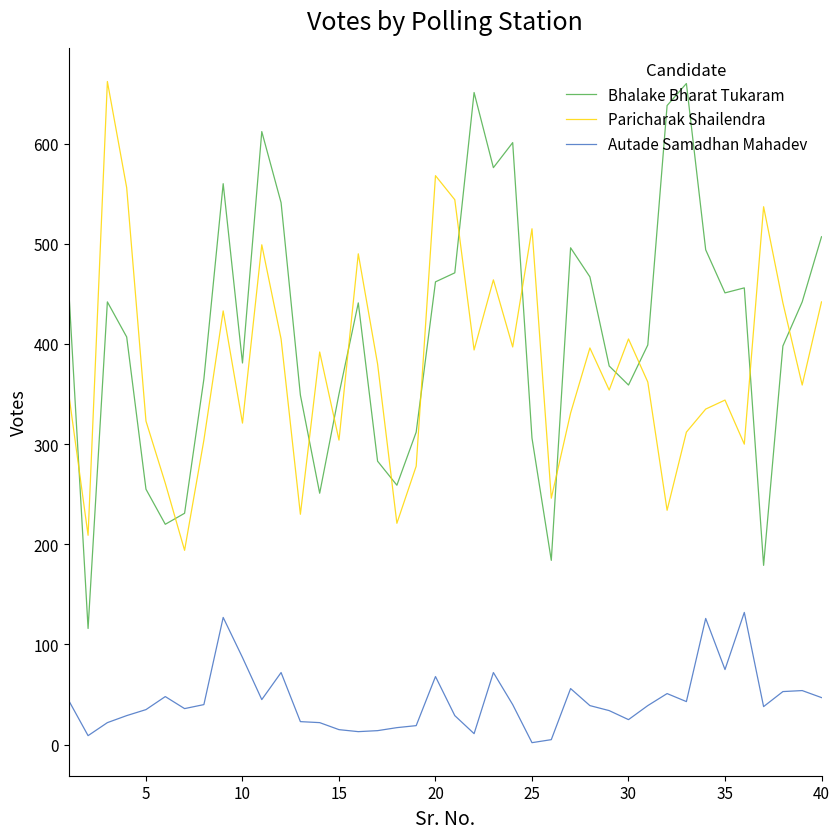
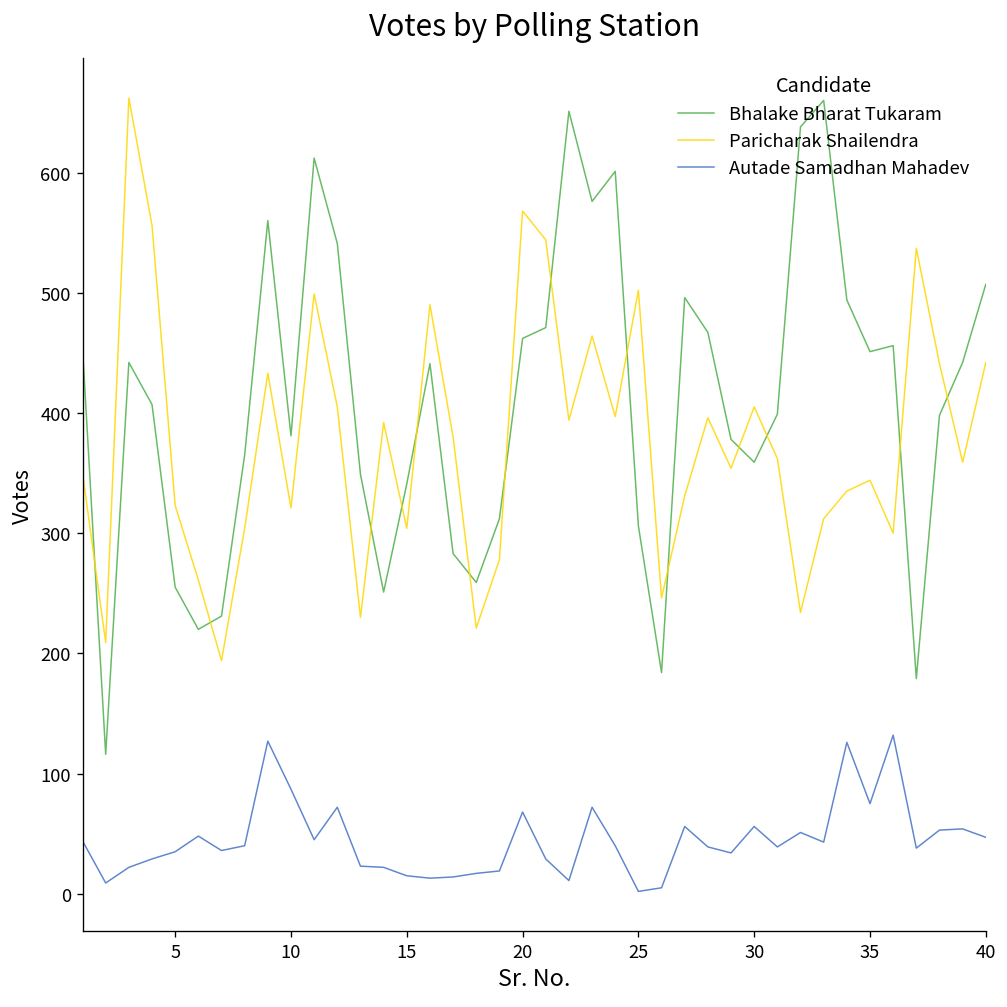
Bhalake Bharat Tukaram, 15: 350 -> 341
Paricharak Shailendra, 25: 515 -> 502
Autade Samadhan Mahadev, 30: 25 -> 56
